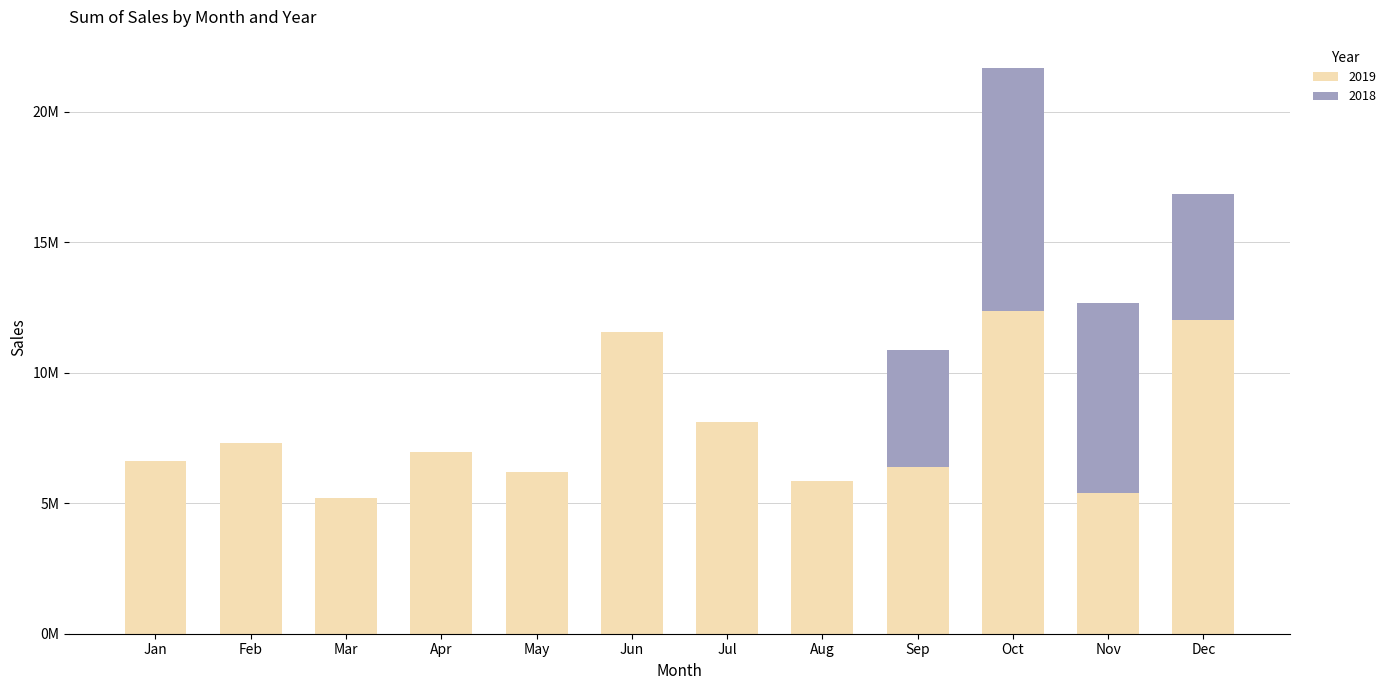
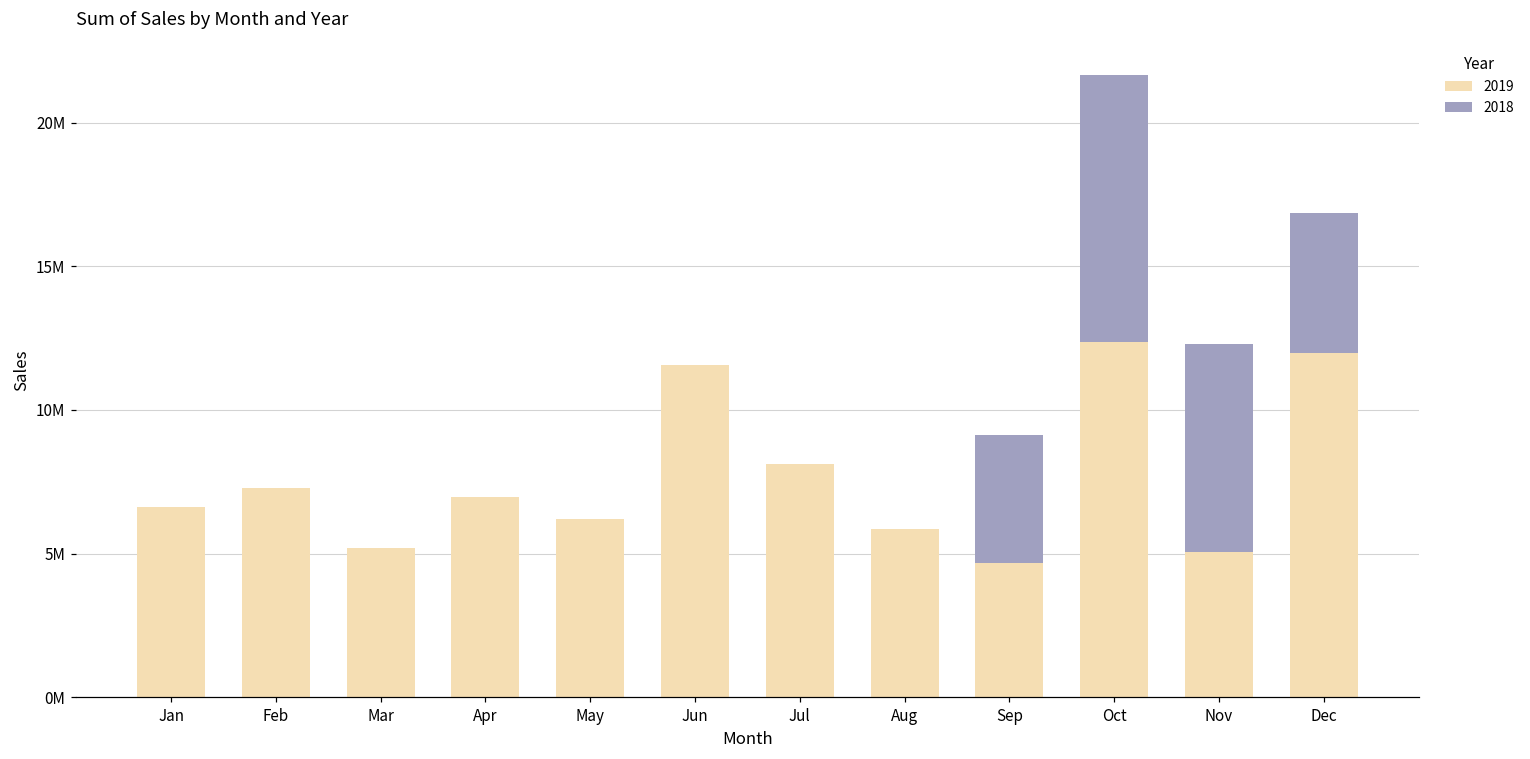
2019, Sep: 6400000 -> 4700000
2019, Nov: 5400000 -> 5000000
